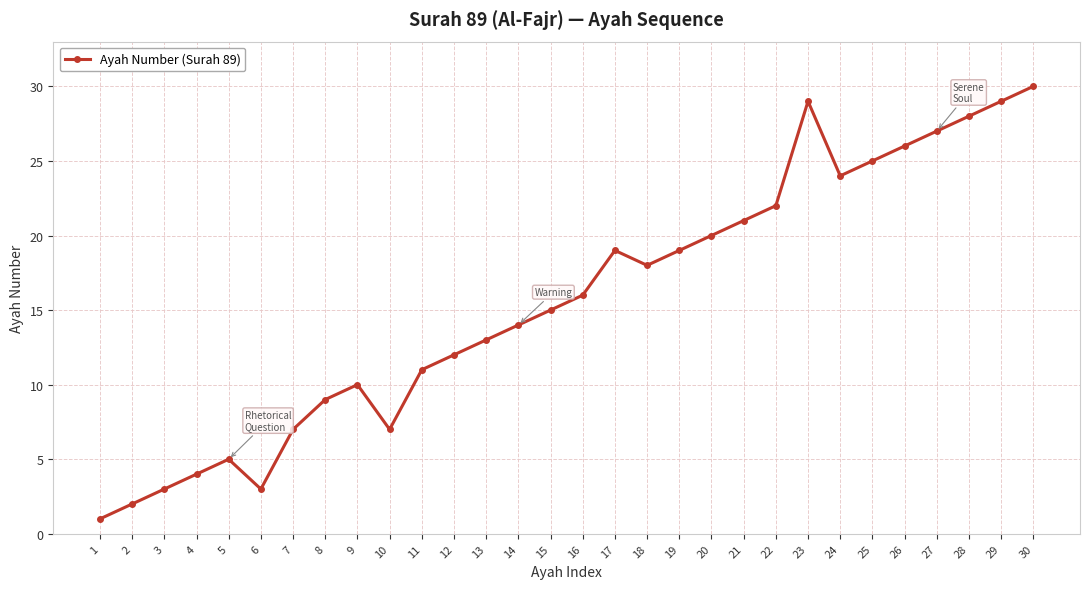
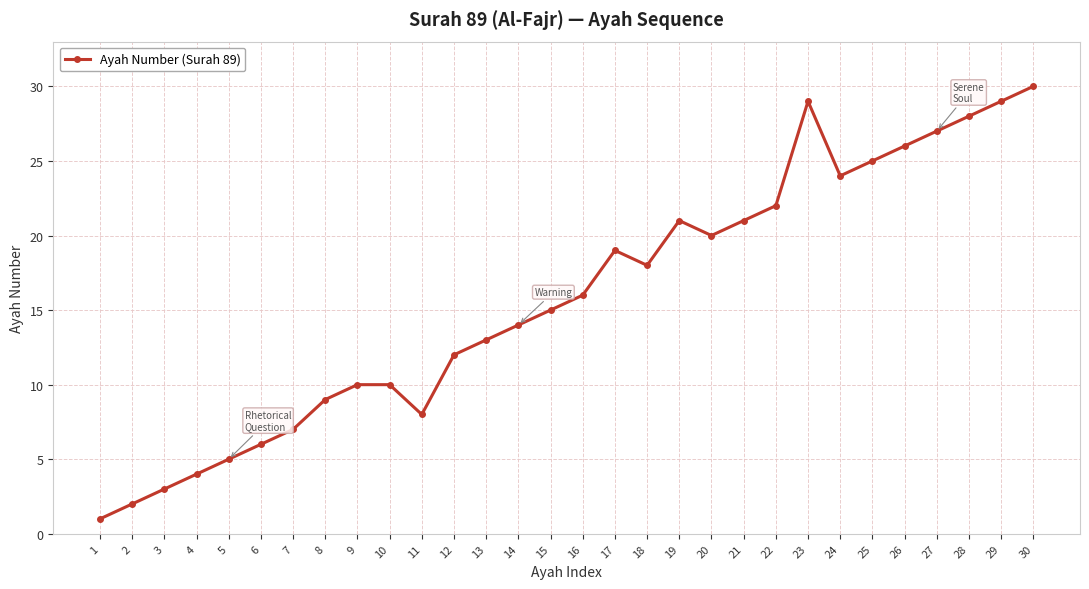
6: 3 -> 6
10: 7 -> 10
11: 11 -> 8
19: 19 -> 21
